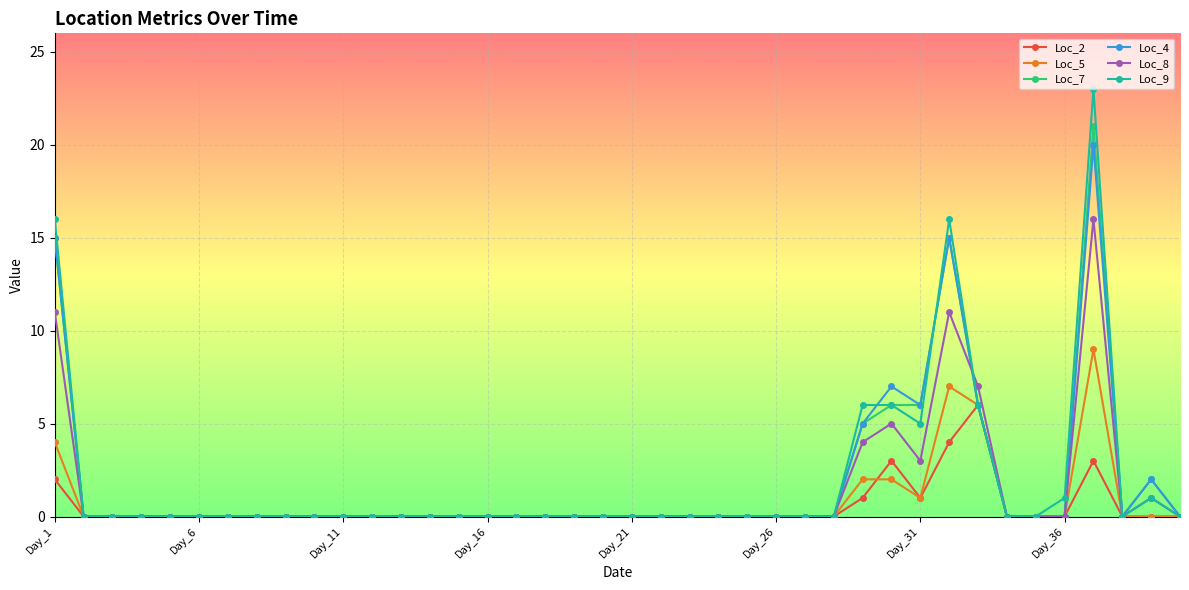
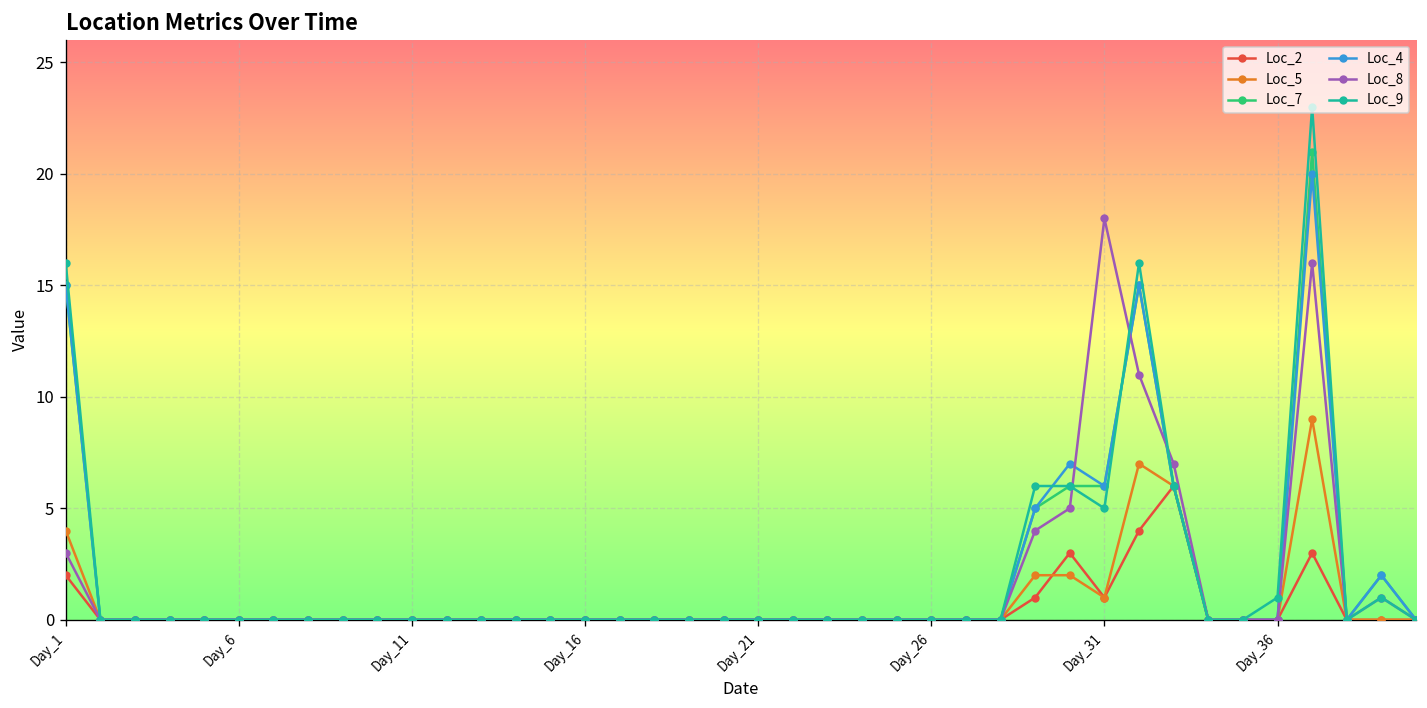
Loc_8, Day_1: 11 -> 3
Loc_8, Day_31: 3 -> 18
